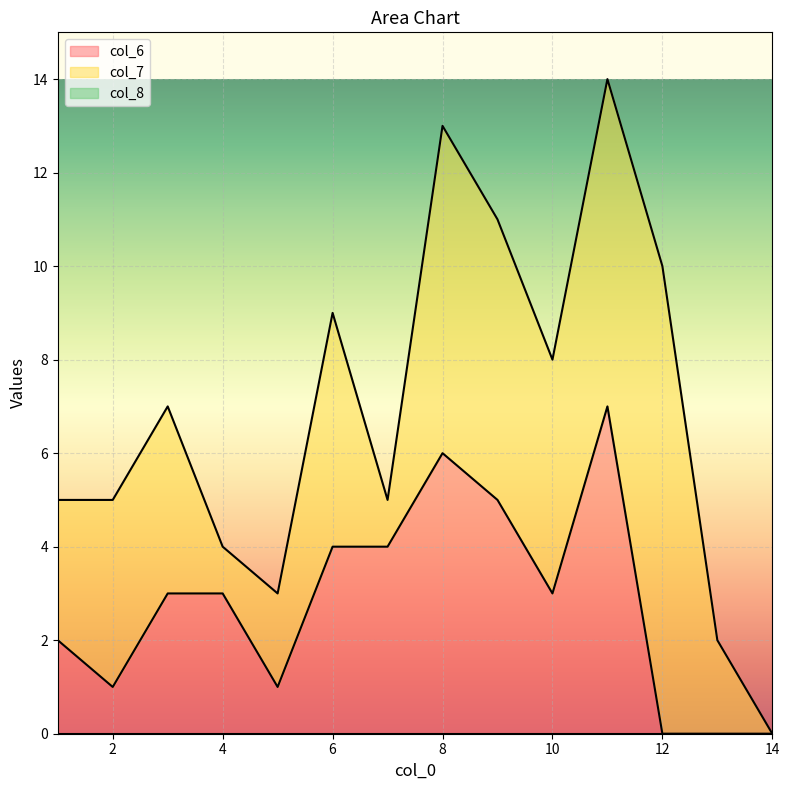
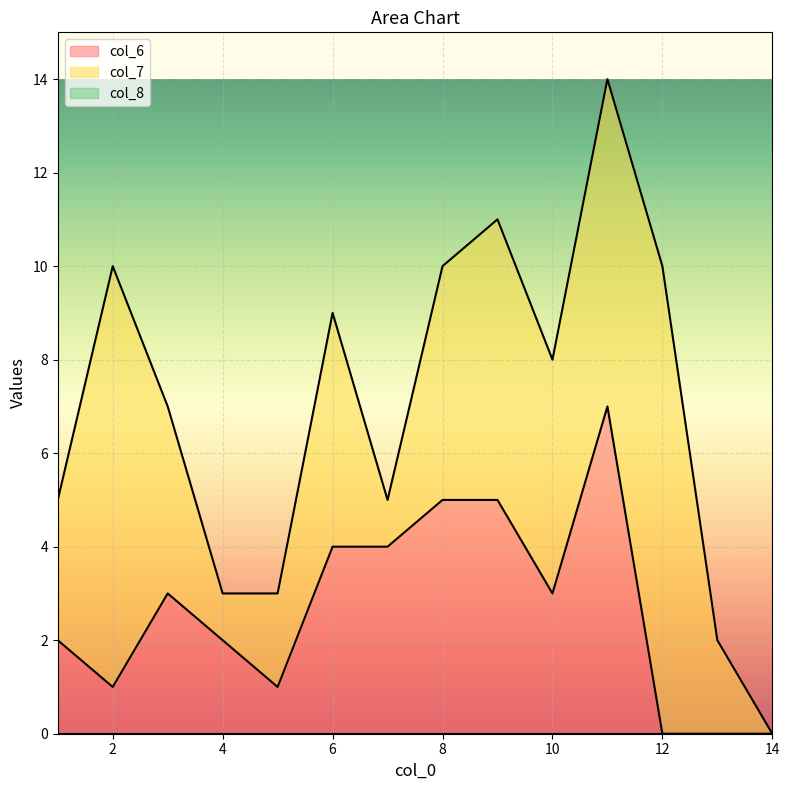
col_7, 2: 4 -> 9
col_6, 4: 3 -> 2
col_6, 8: 6 -> 5
col_7, 8: 7 -> 5
